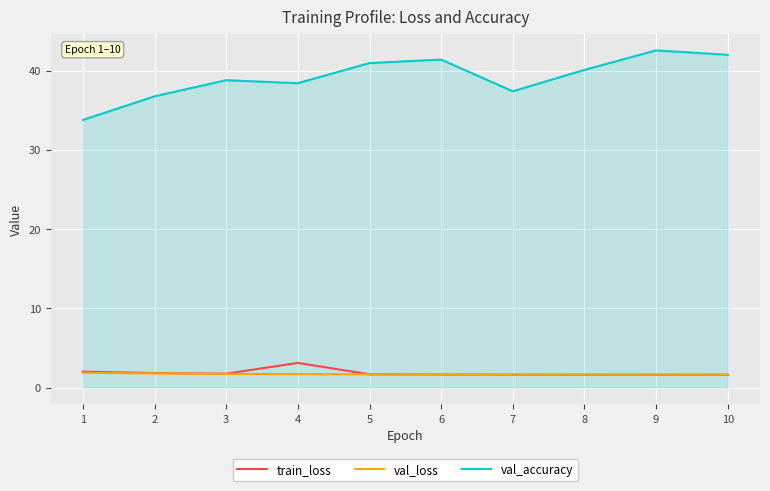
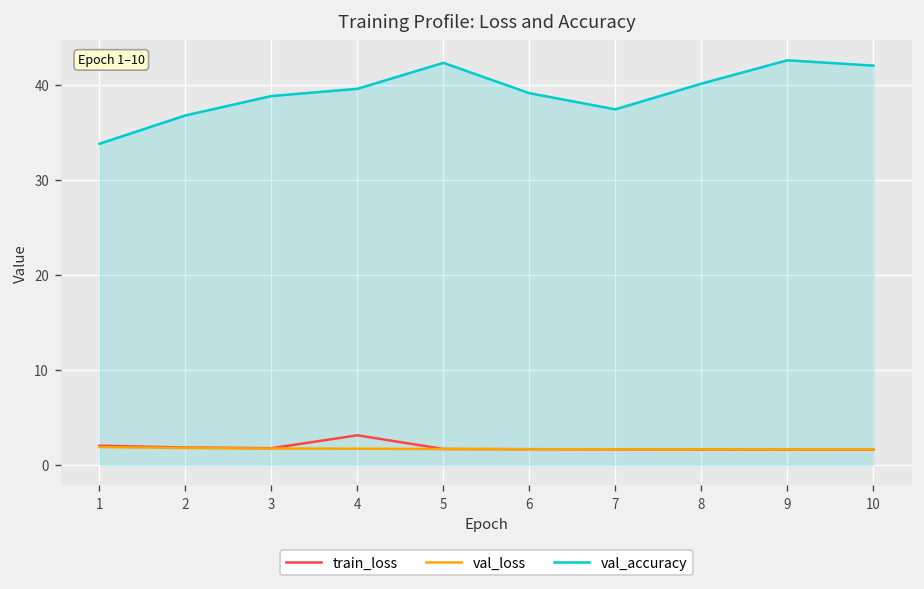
val_accuracy, 4: 38 -> 40
val_accuracy, 5: 41 -> 42
val_accuracy, 6: 41 -> 39
